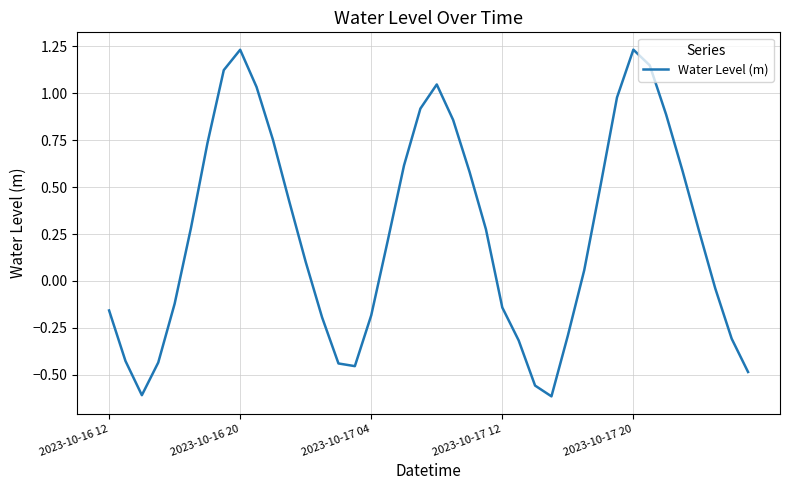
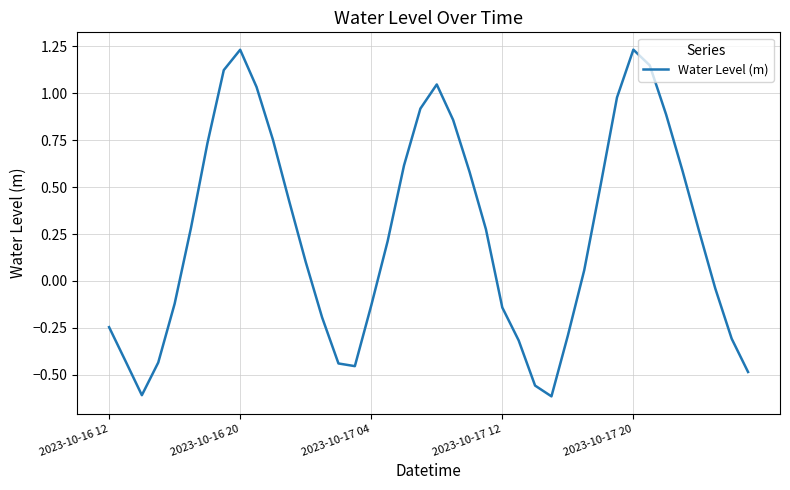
2023-10-16 12: -0.16 -> -0.25
2023-10-17 04: -0.18 -> -0.13
